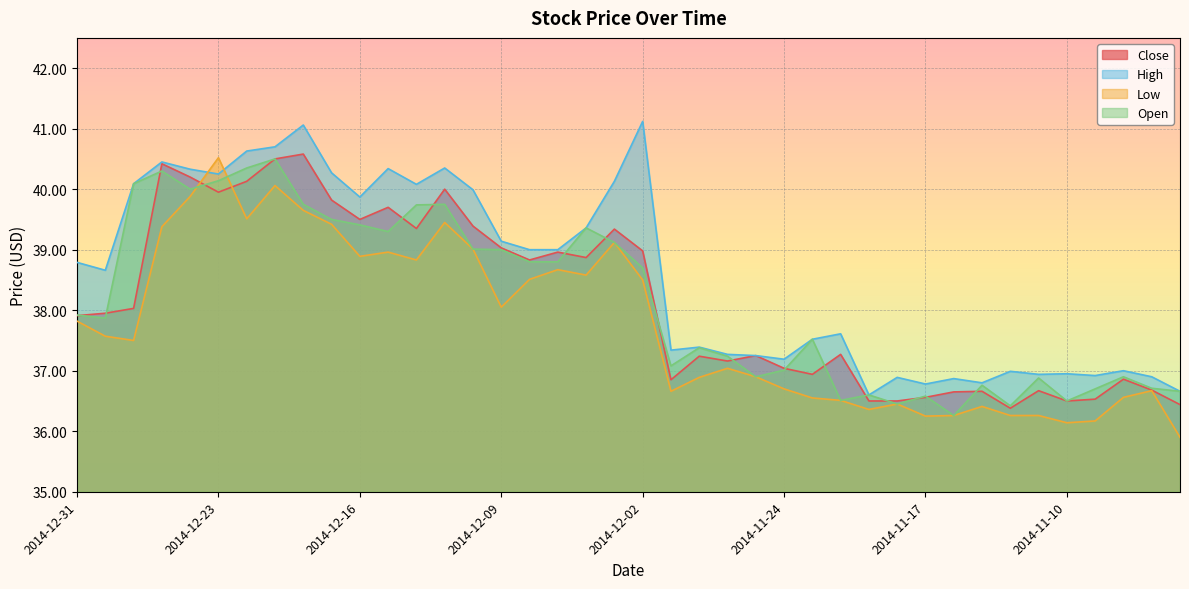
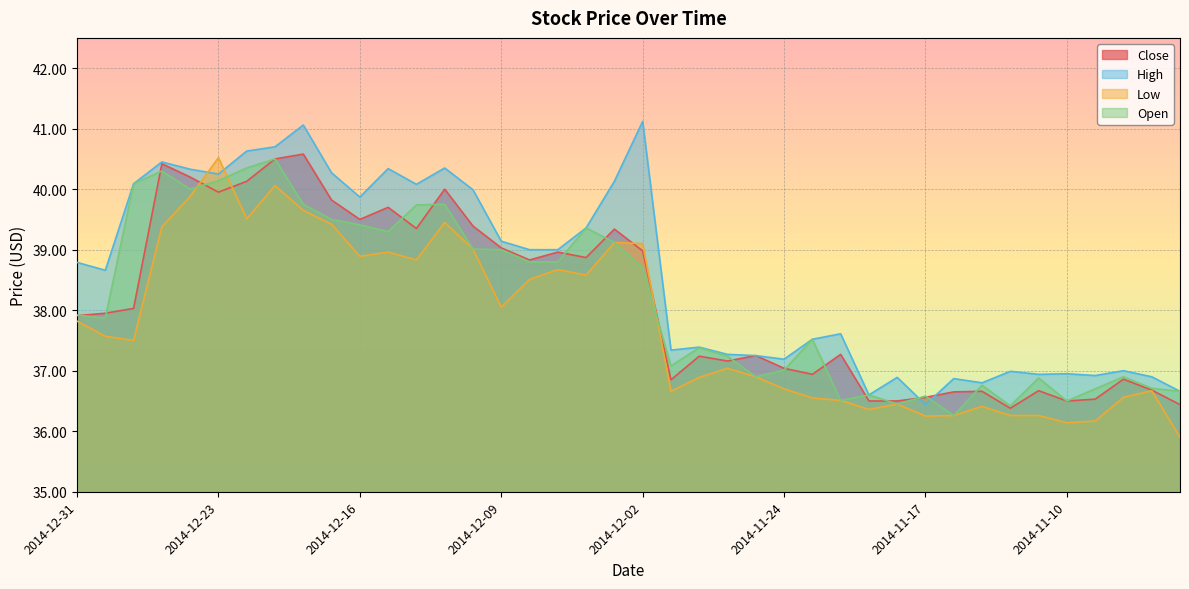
Low, 2014-12-02: 38.5 -> 39.1
High, 2014-11-17: 36.8 -> 36.4
